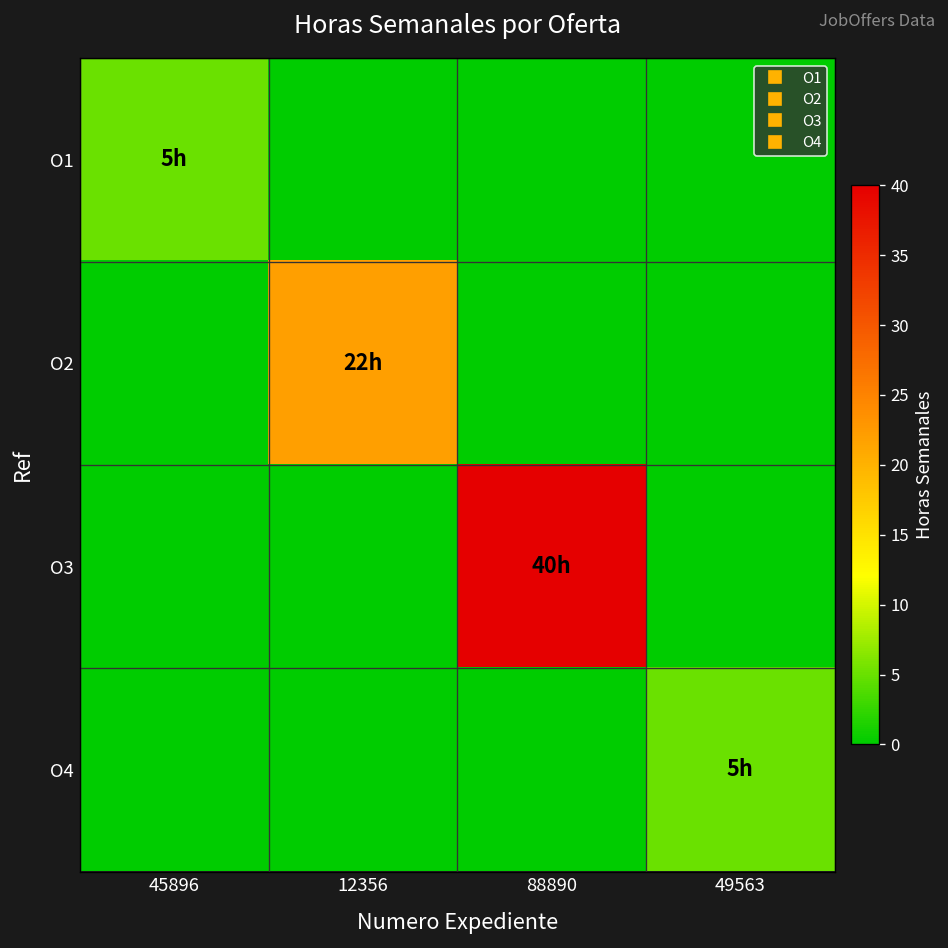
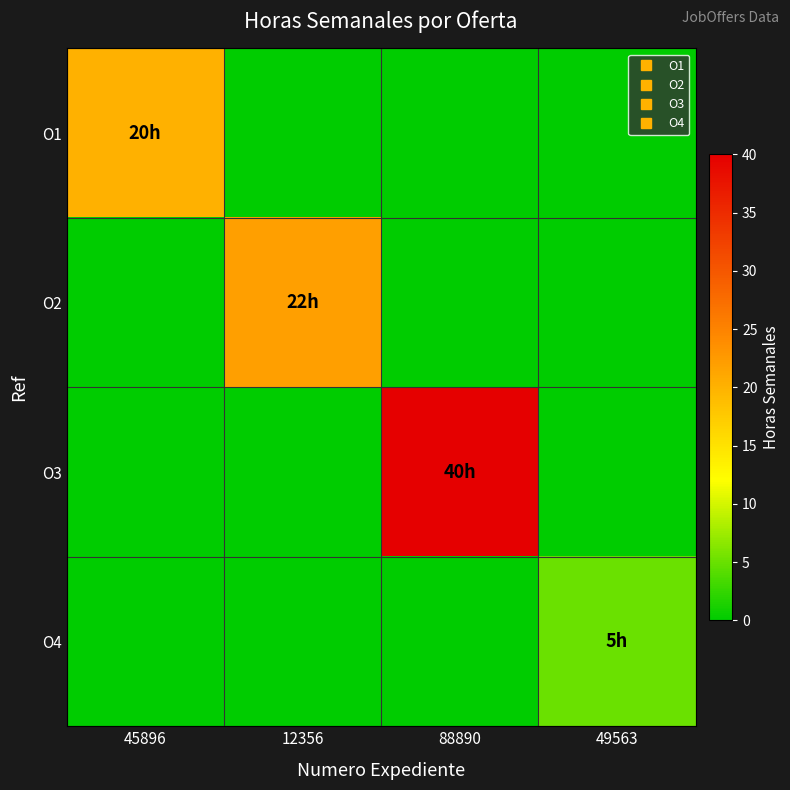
O1, 45896: 5h -> 20h
